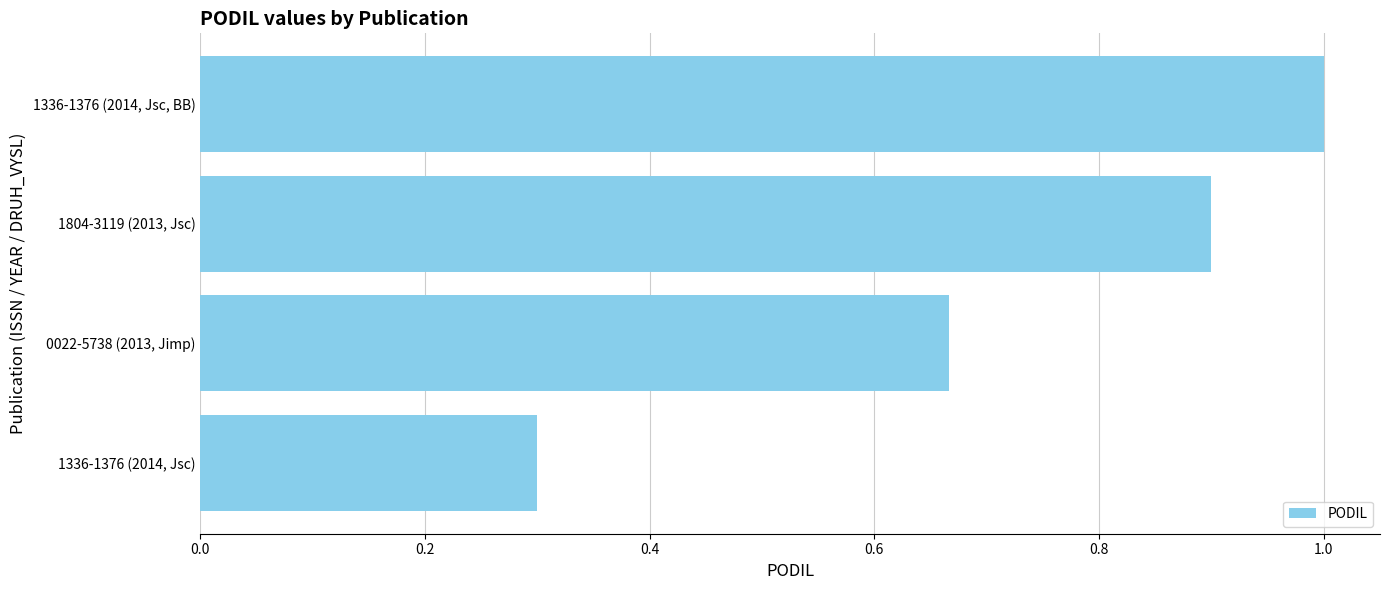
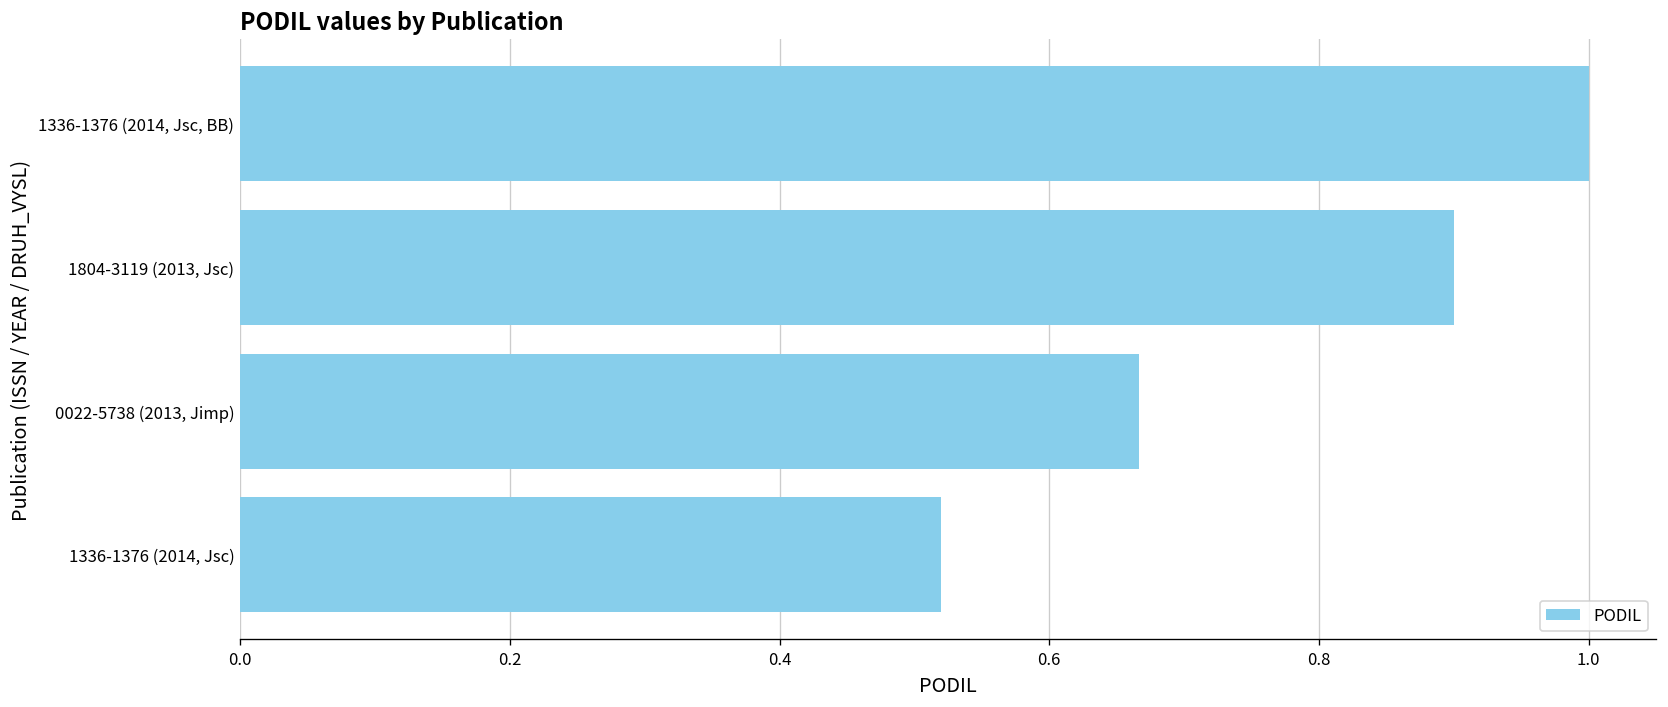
1336-1376 (2014, Jsc): 0.300 -> 0.520
